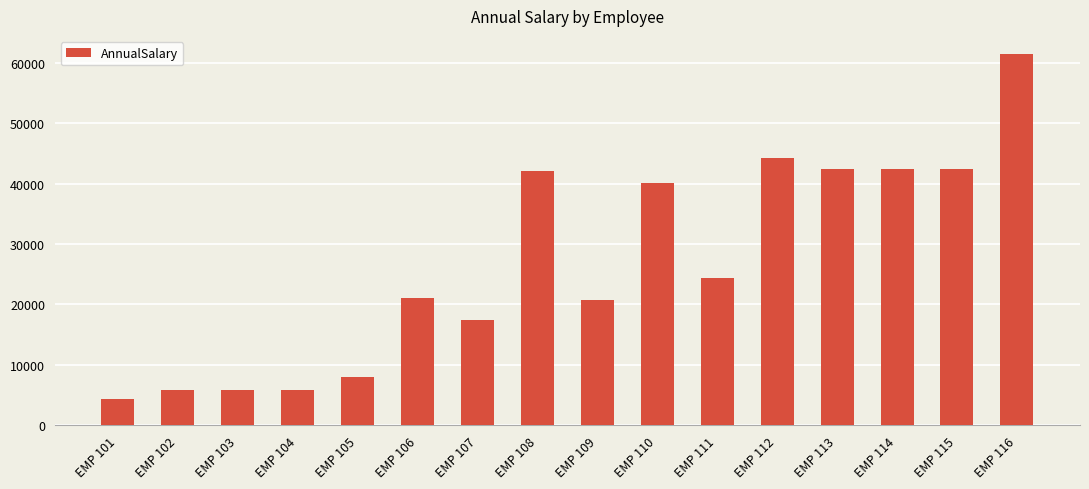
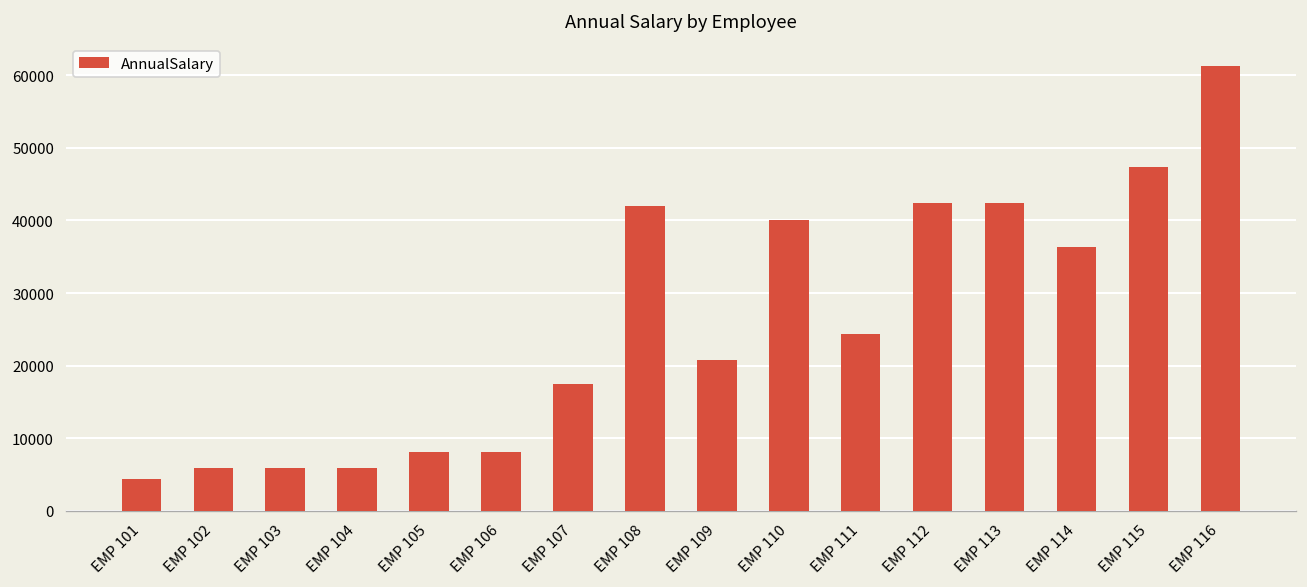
EMP 106: 21000 -> 8000
EMP 112: 44000 -> 42000
EMP 114: 42000 -> 36000
EMP 115: 42000 -> 47000
